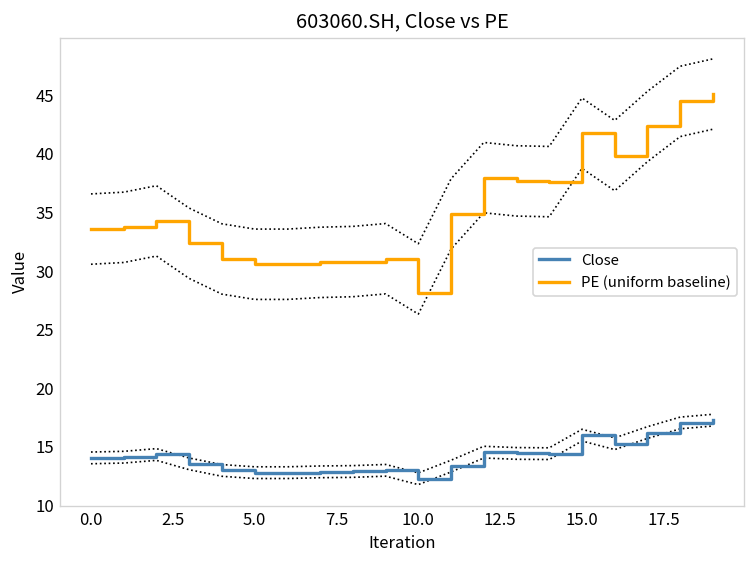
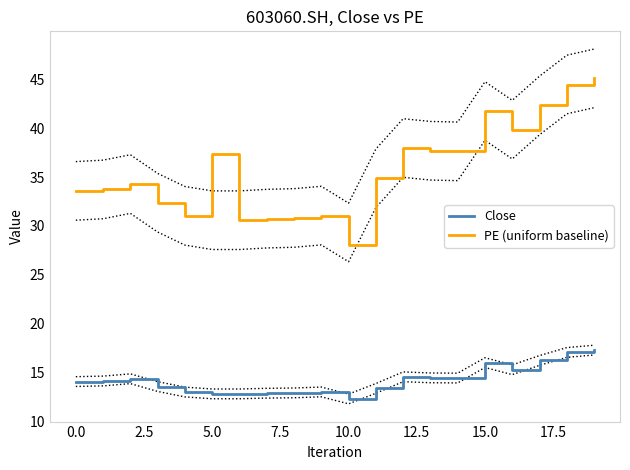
PE (uniform baseline), 5.0: 31 -> 37
